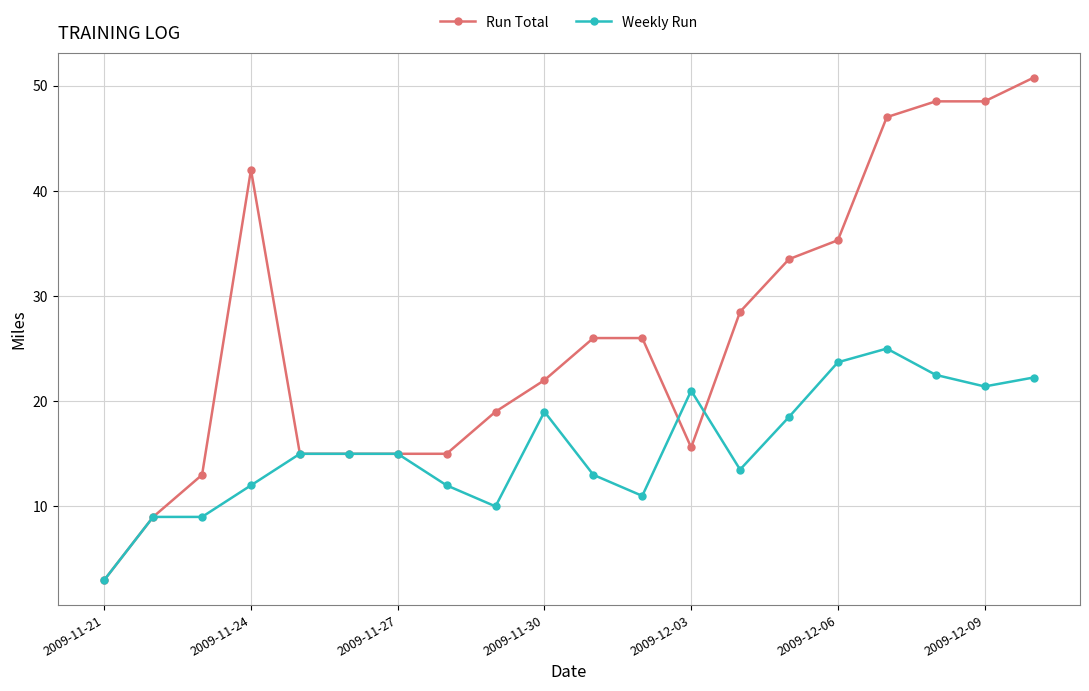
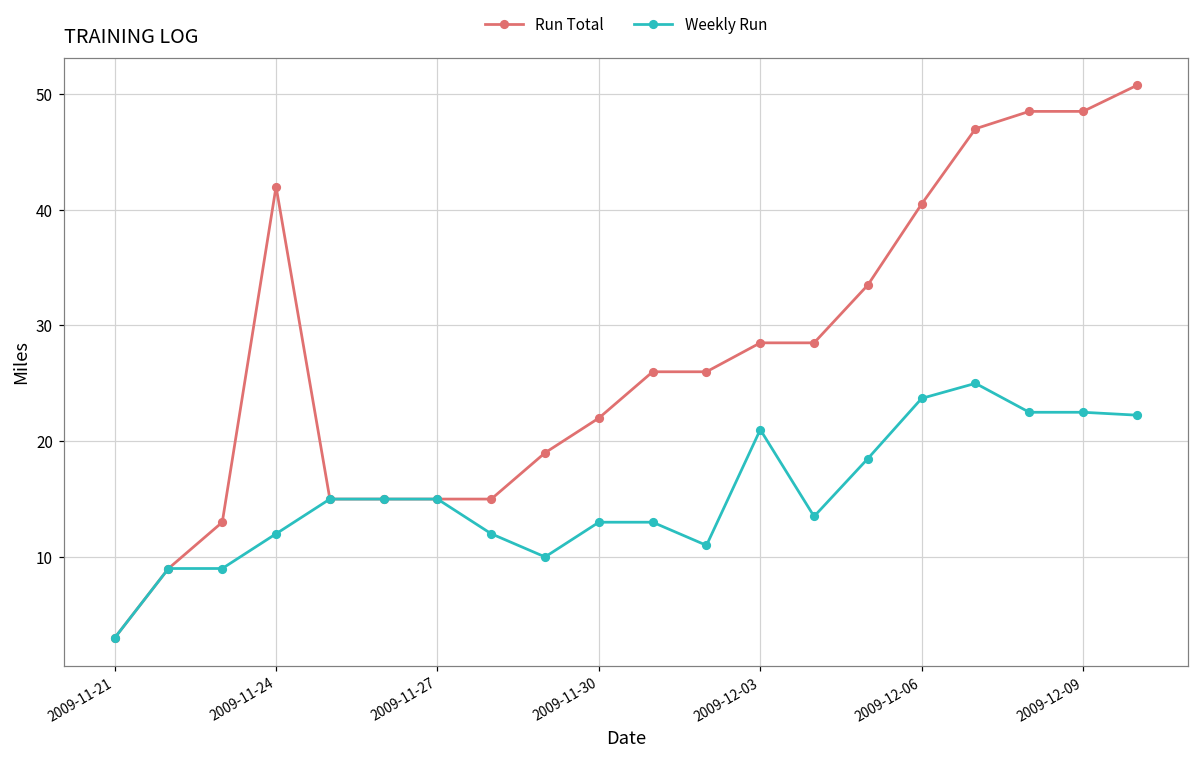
Weekly Run, 2009-11-30: 19 -> 13
Run Total, 2009-12-03: 15.6 -> 28.5
Run Total, 2009-12-06: 35.3 -> 40.5
Weekly Run, 2009-12-09: 21.4 -> 22.5
